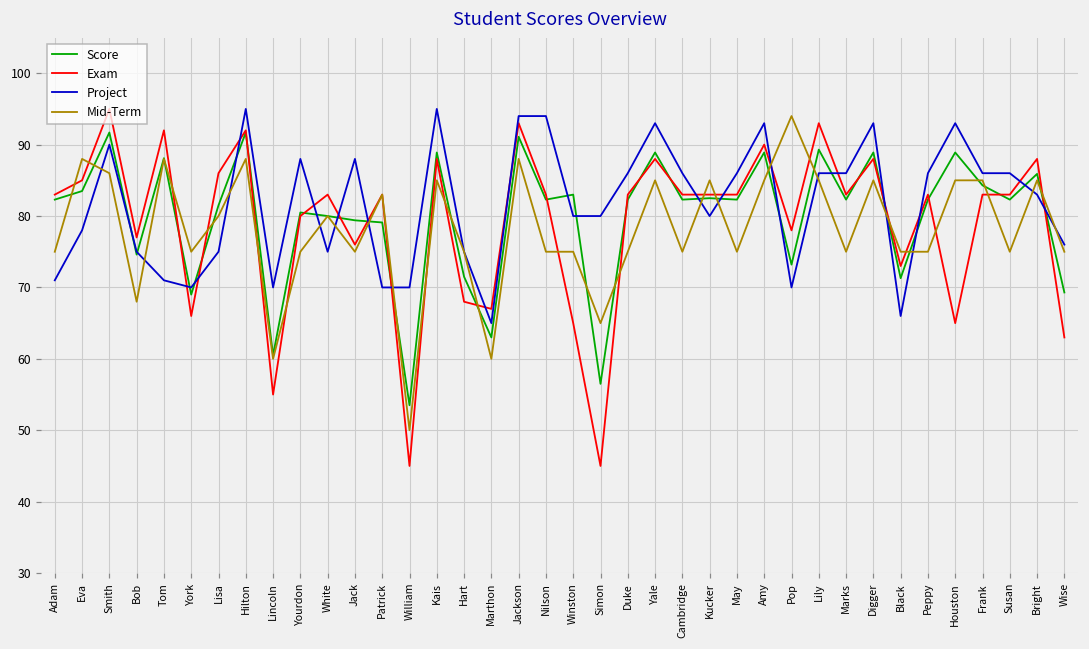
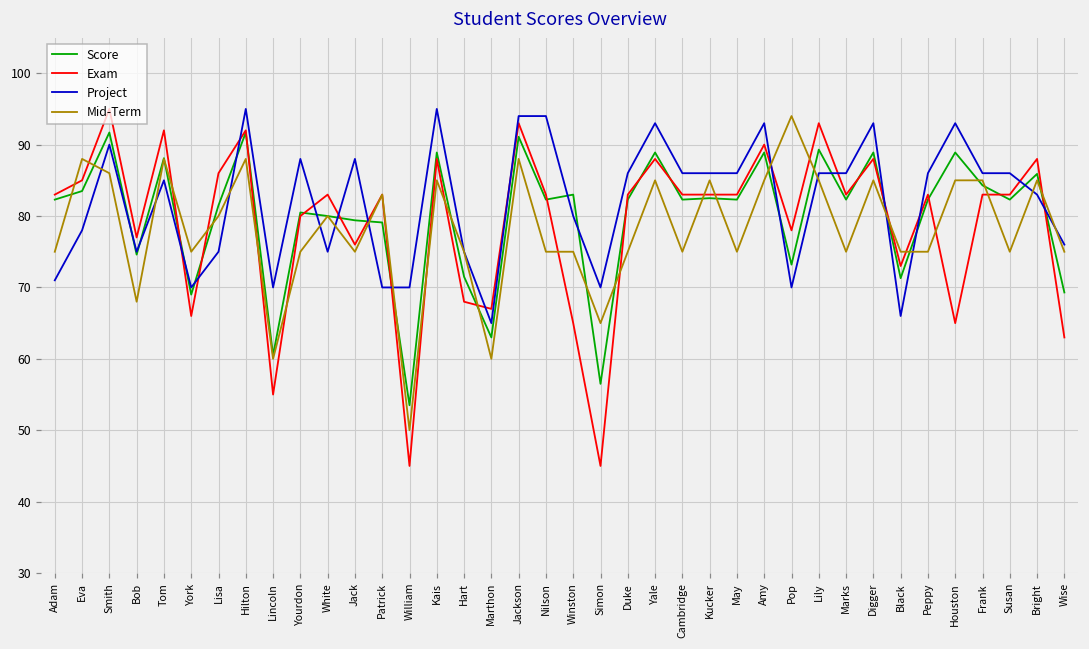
Project, Tom: 71 -> 85
Project, Simon: 80 -> 70
Project, Kucker: 80 -> 86
